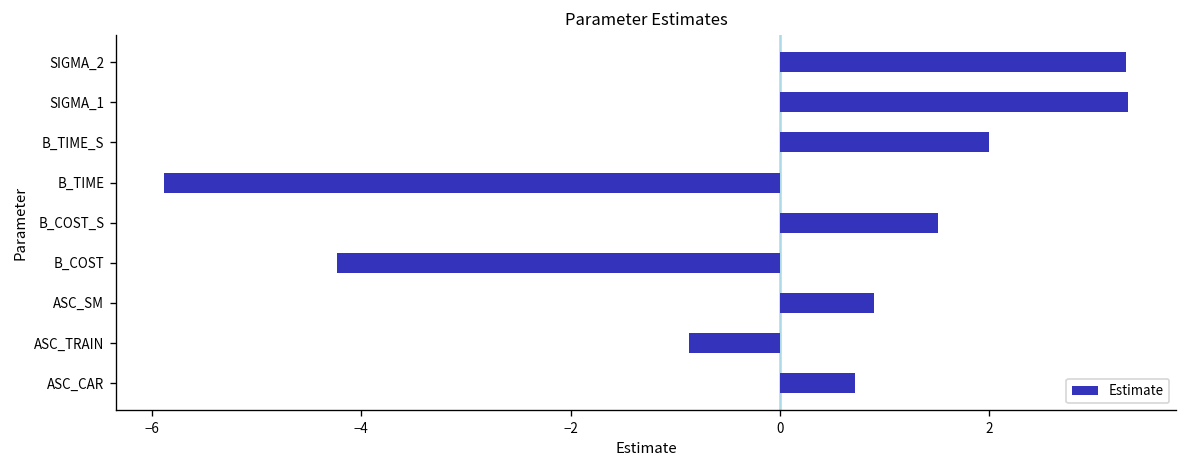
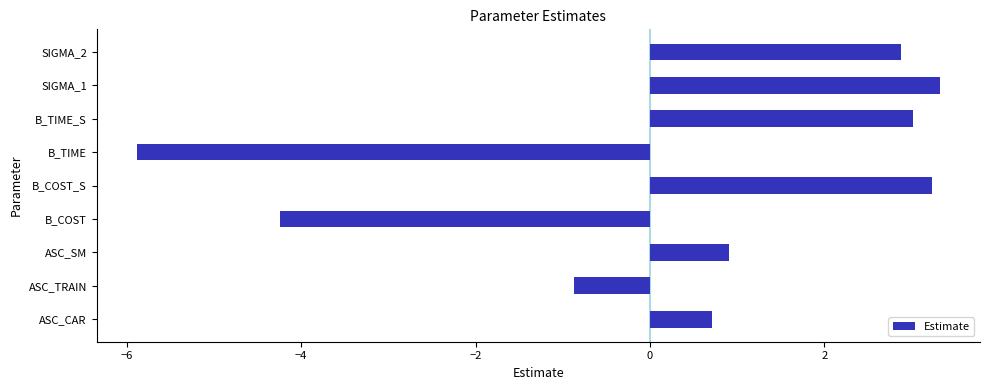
SIGMA_2: 3.3 -> 2.9
B_TIME_S: 2.0 -> 3.0
B_COST_S: 1.5 -> 3.2
